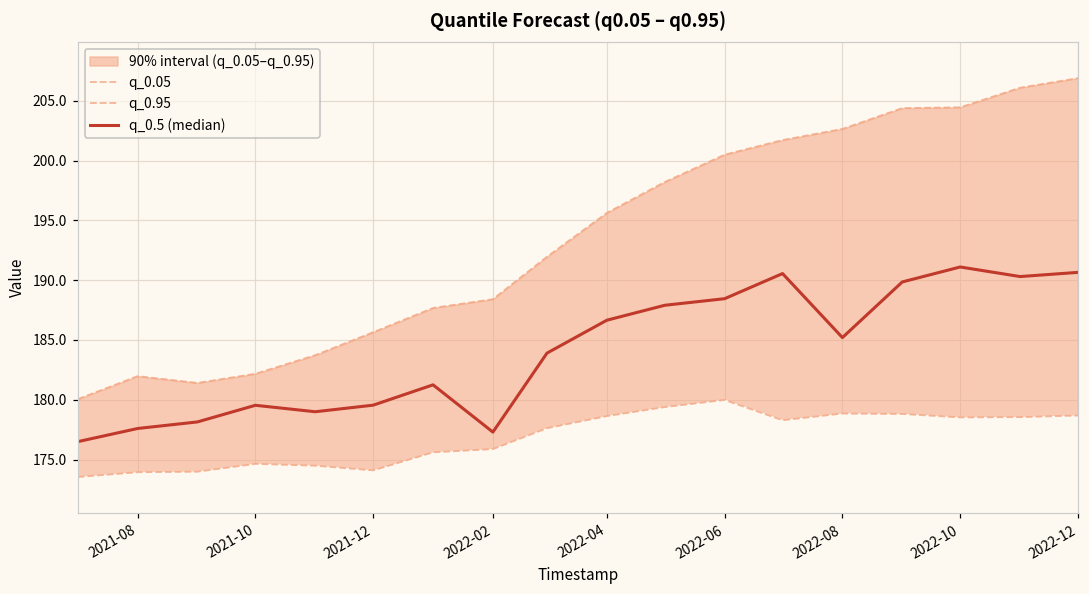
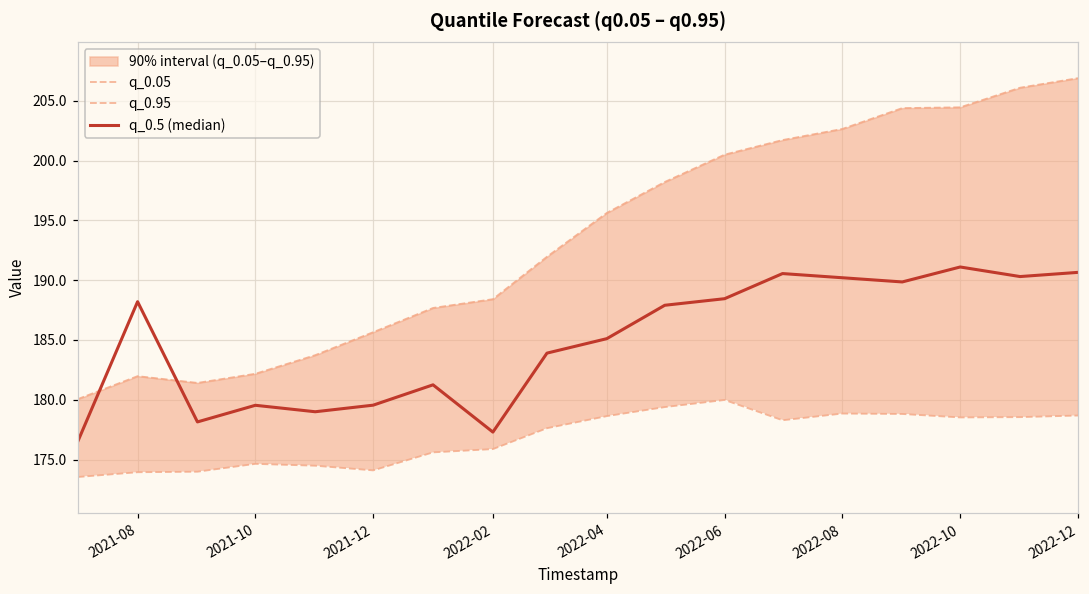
q_0.5 (median), 2021-08: 177.6 -> 188.2
q_0.5 (median), 2022-04: 186.7 -> 185.1
q_0.5 (median), 2022-08: 185.2 -> 190.2
